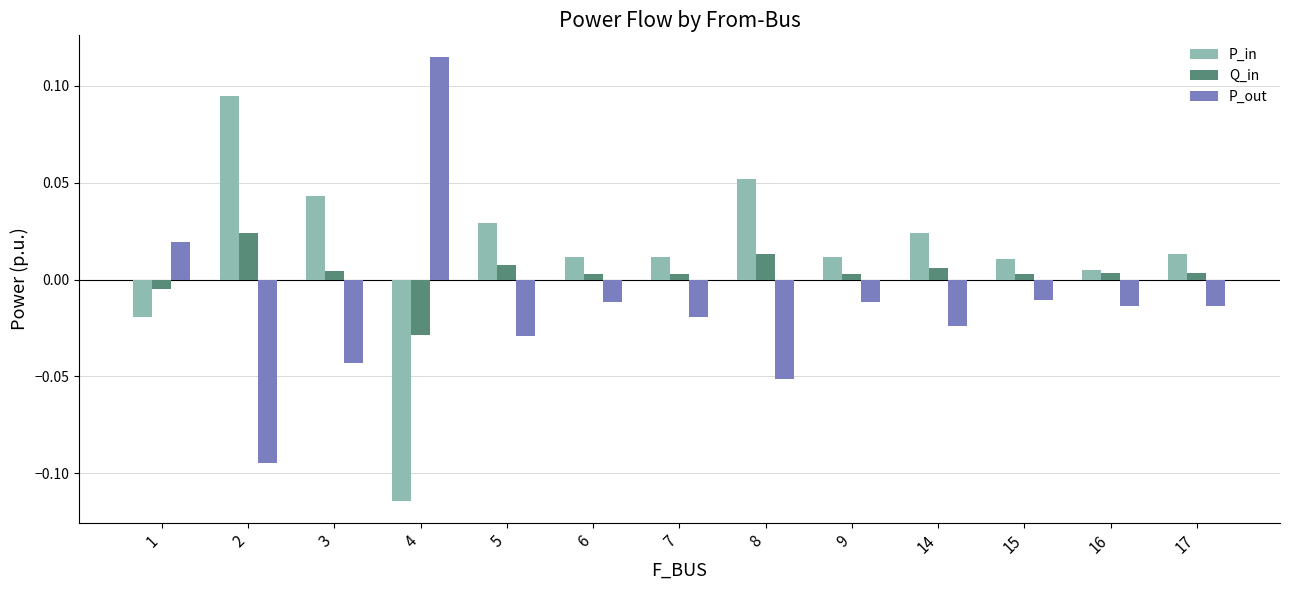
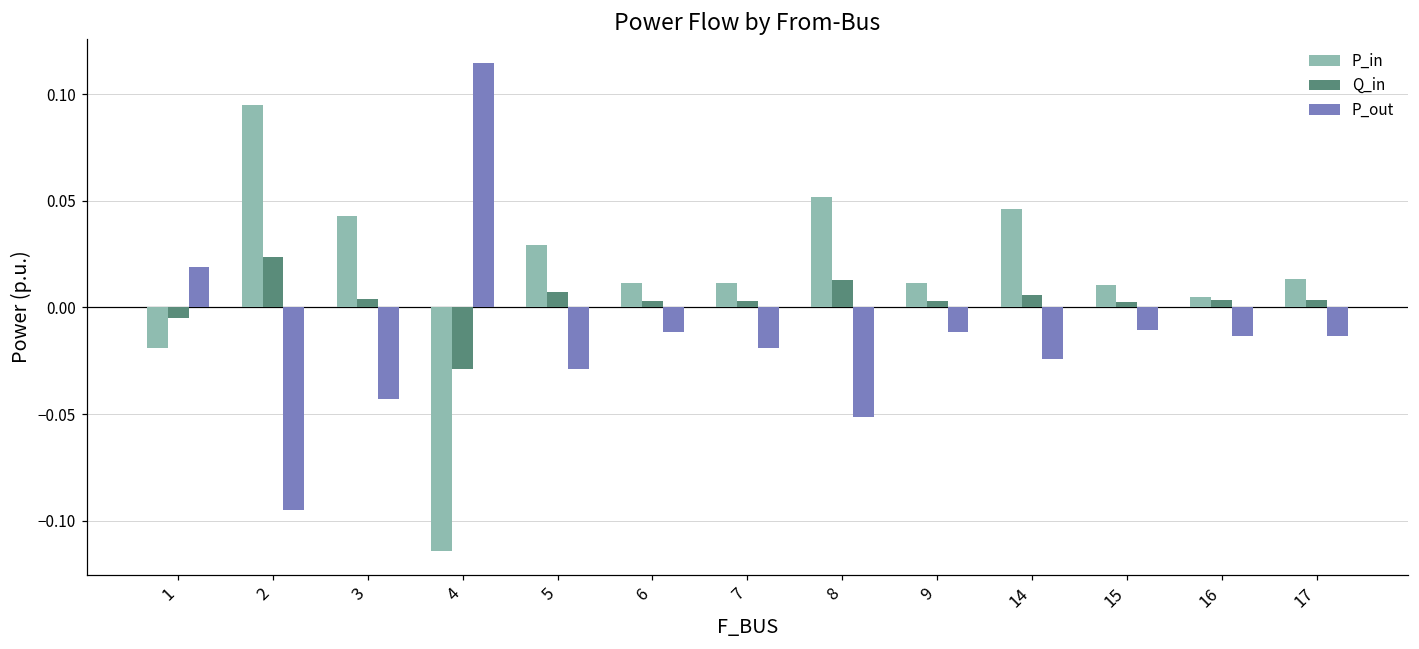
P_in, 14: 0.024 -> 0.046
